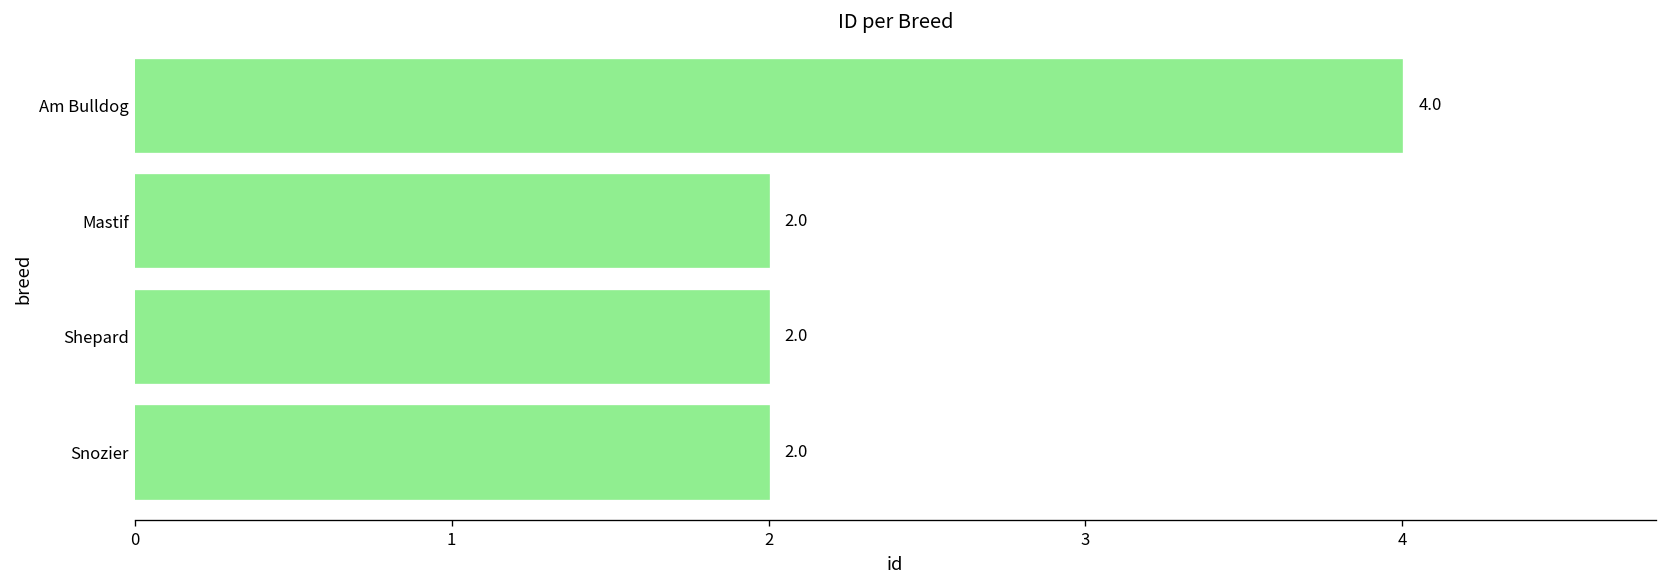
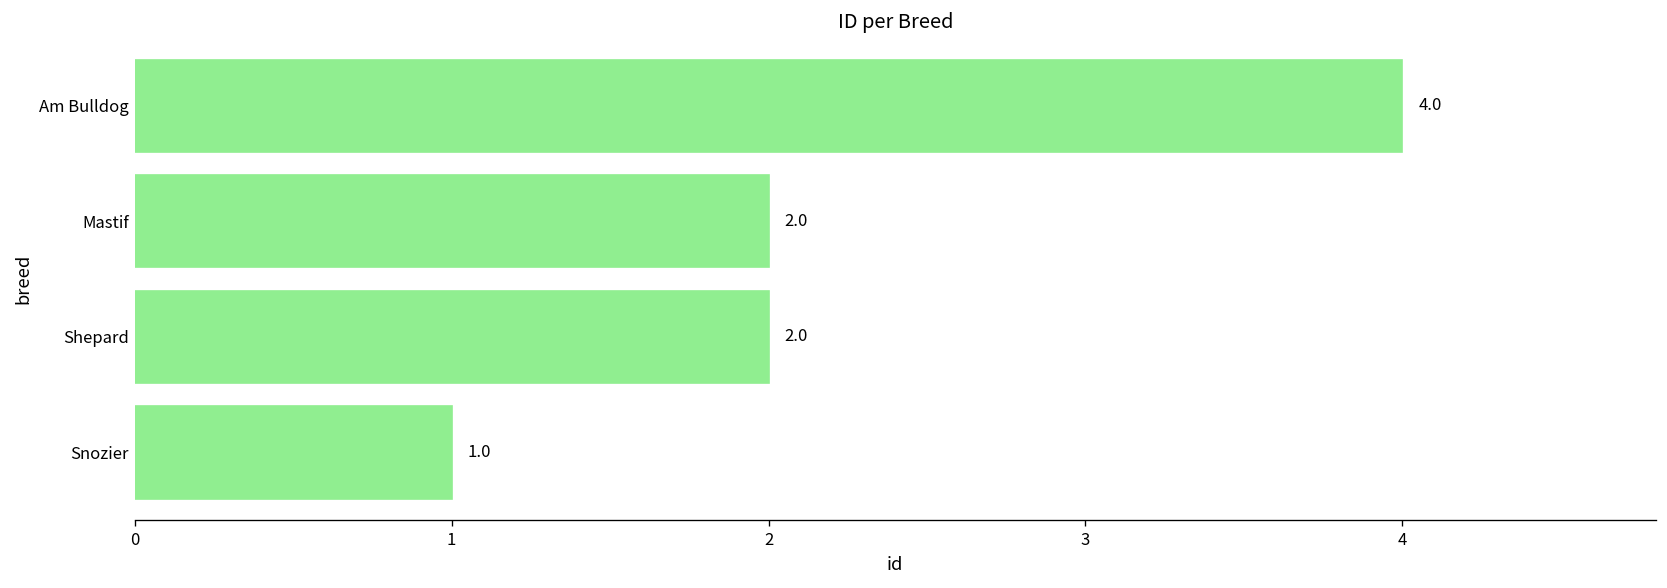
Snozier: 2.0 -> 1.0
